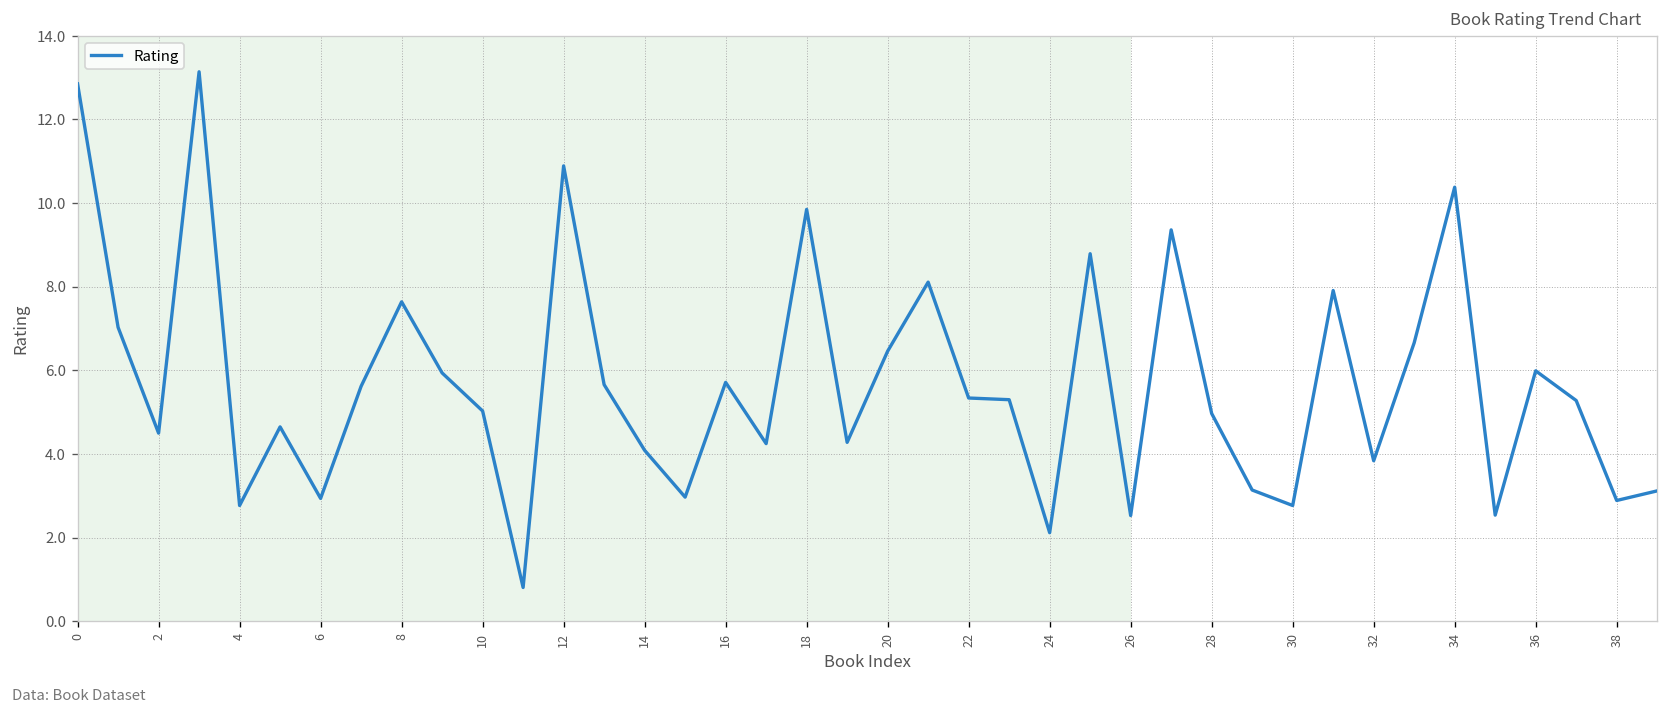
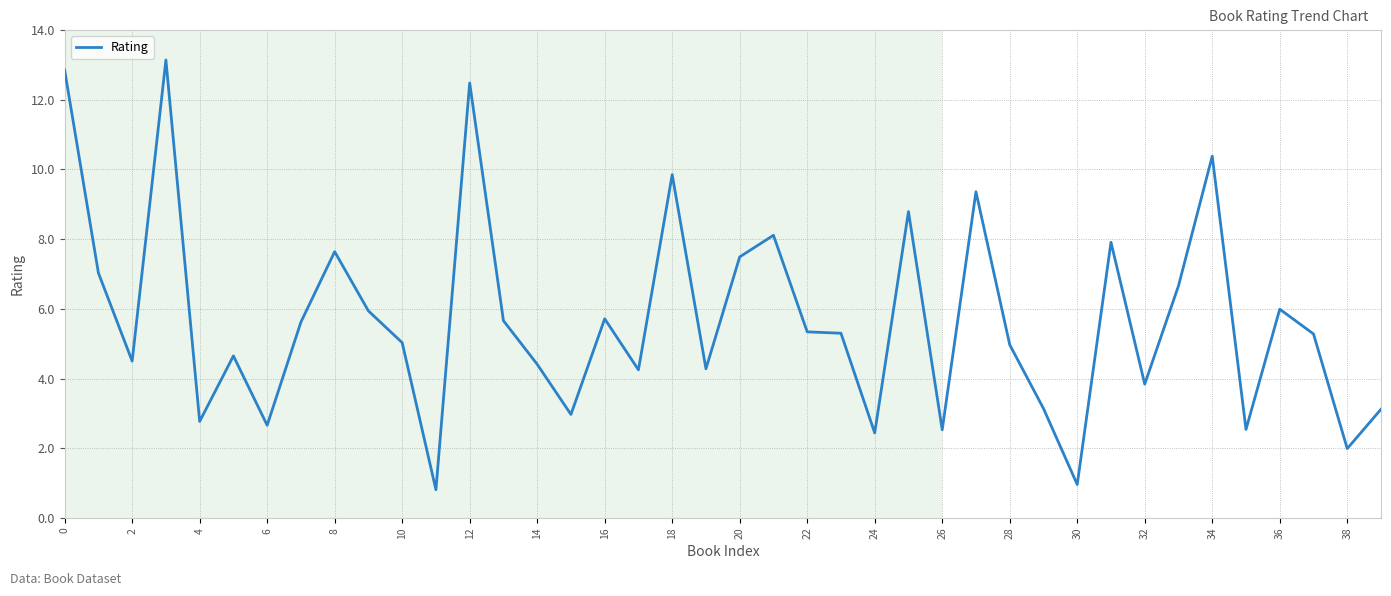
6: 2.9 -> 2.7
12: 10.9 -> 12.5
14: 4.1 -> 4.4
20: 6.5 -> 7.5
24: 2.1 -> 2.4
30: 2.8 -> 1.0
38: 2.9 -> 2.0
